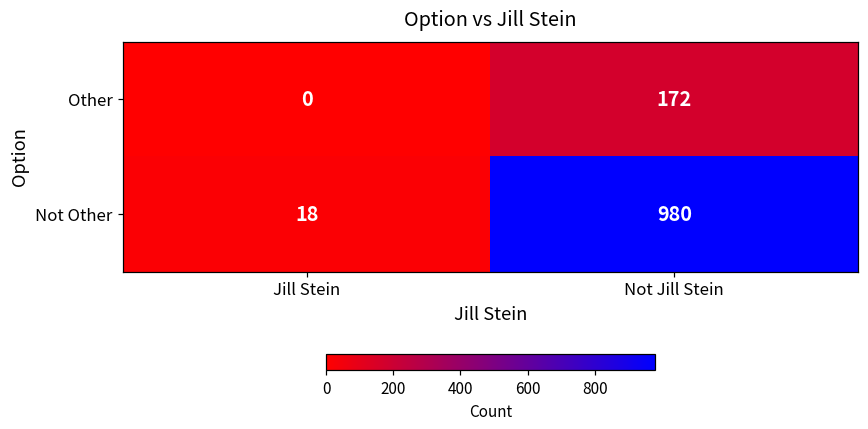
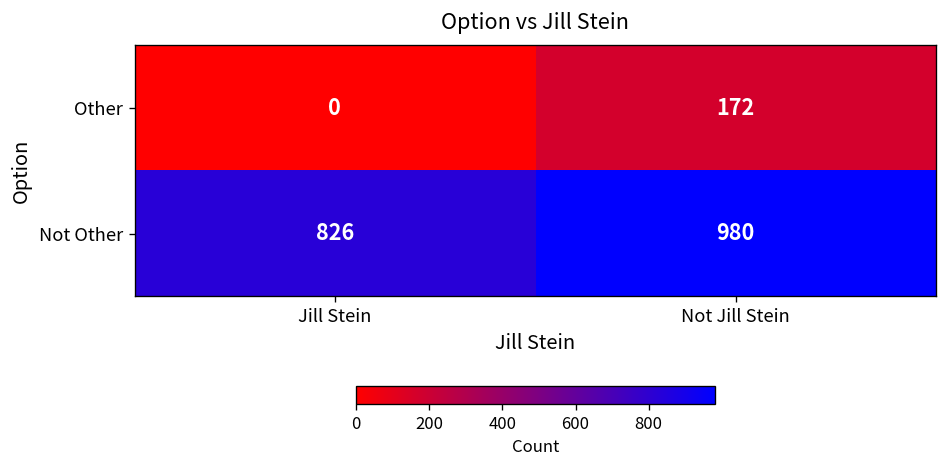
Not Other, Jill Stein: 18 -> 826
